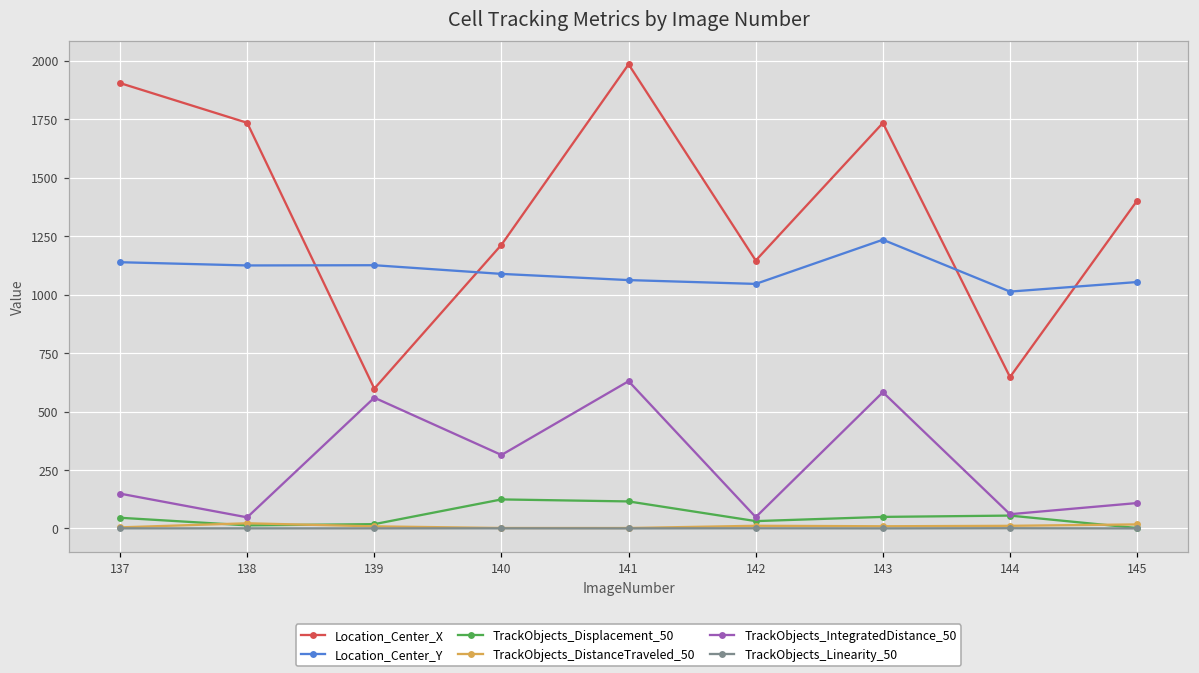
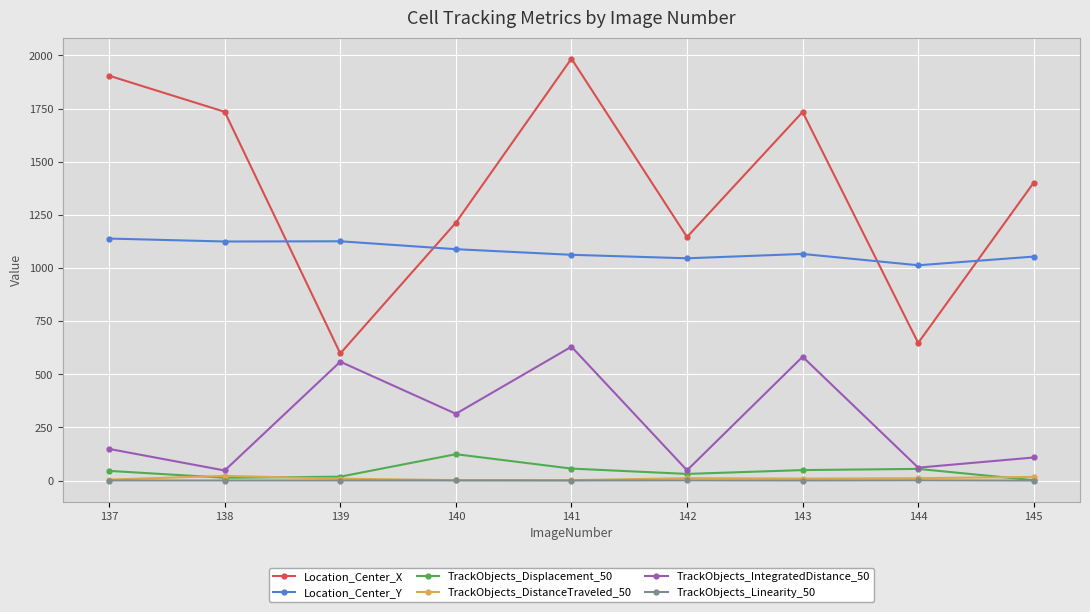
TrackObjects_Displacement_50, 141: 120 -> 60
Location_Center_Y, 143: 1230 -> 1070
